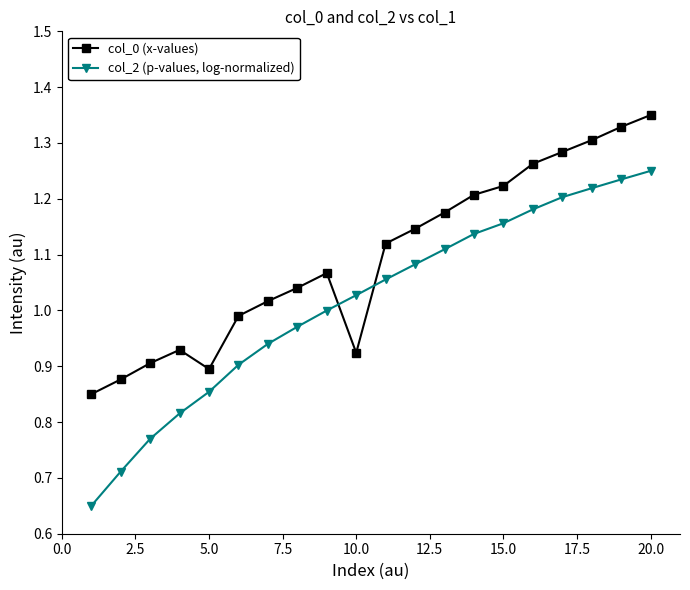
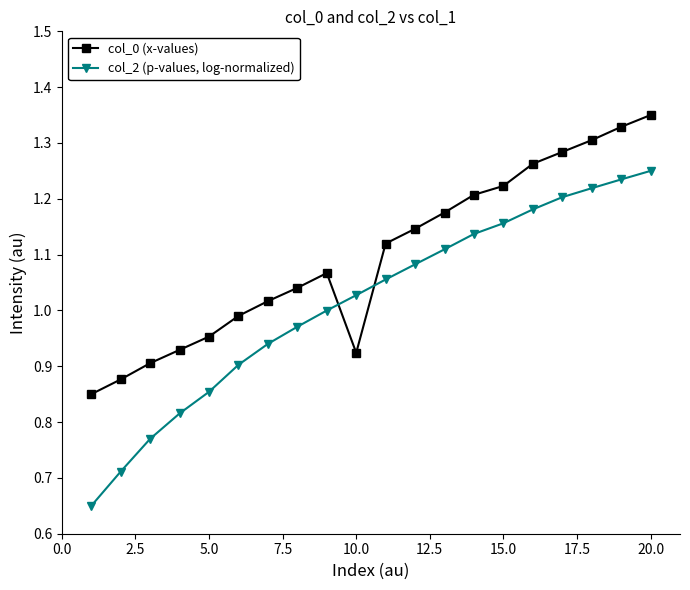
col_0 (x-values), 5.0: 0.89 -> 0.95
